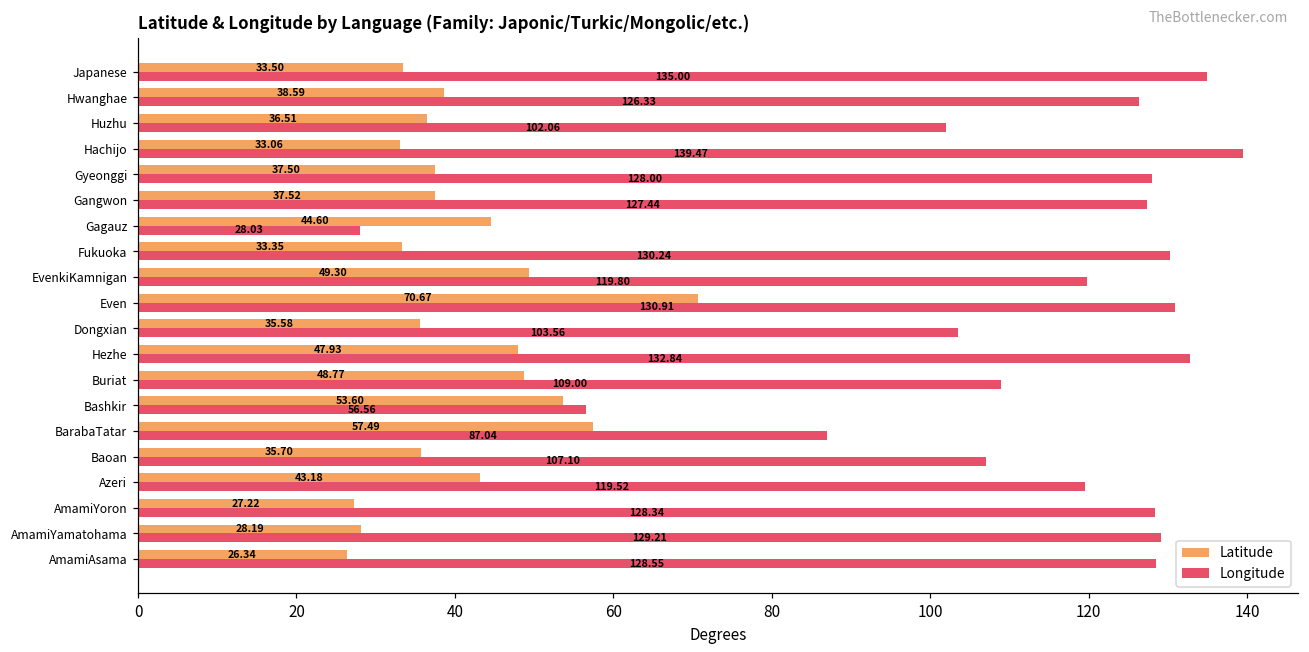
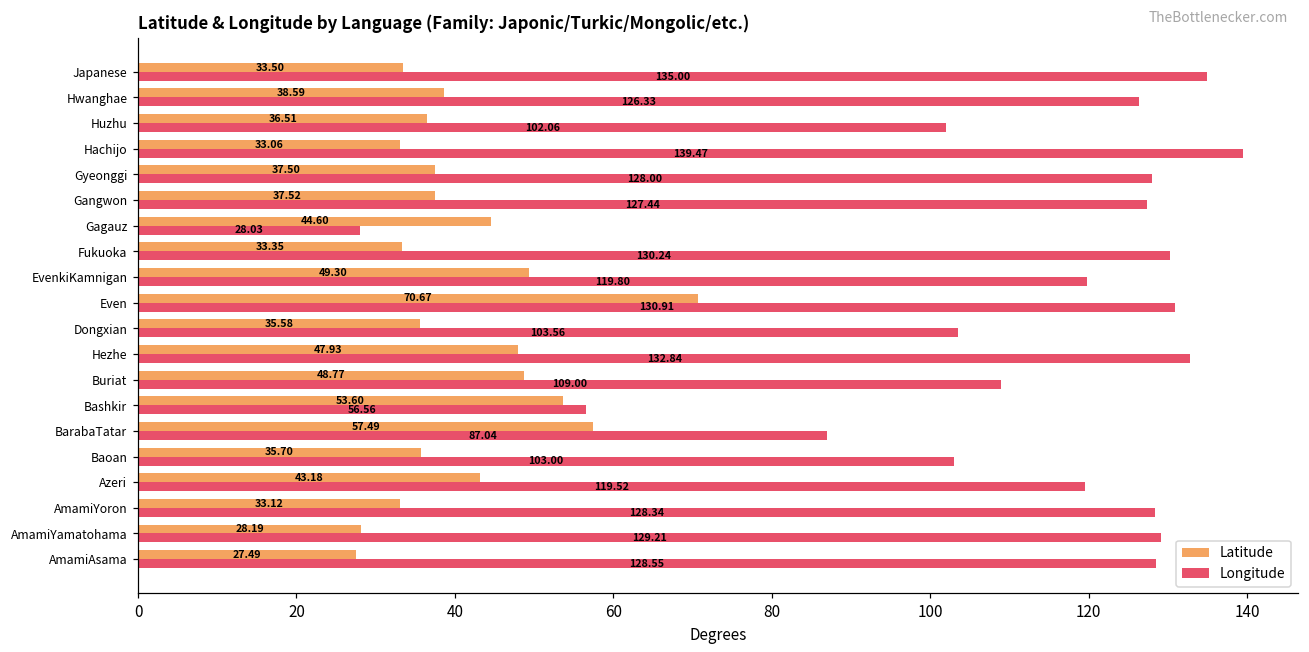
Longitude, Baoan: 107.10 -> 103.00
Latitude, AmamiYoron: 27.22 -> 33.12
Latitude, AmamiAsama: 26.34 -> 27.49
